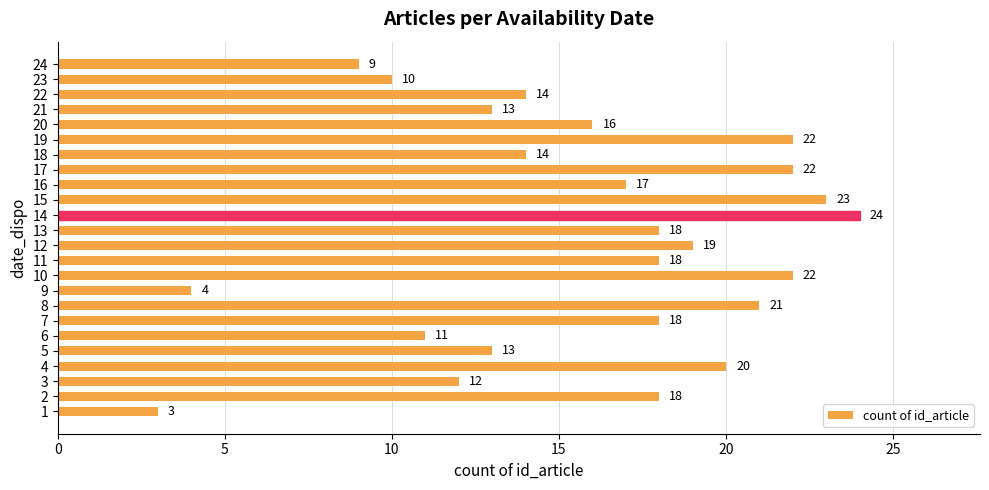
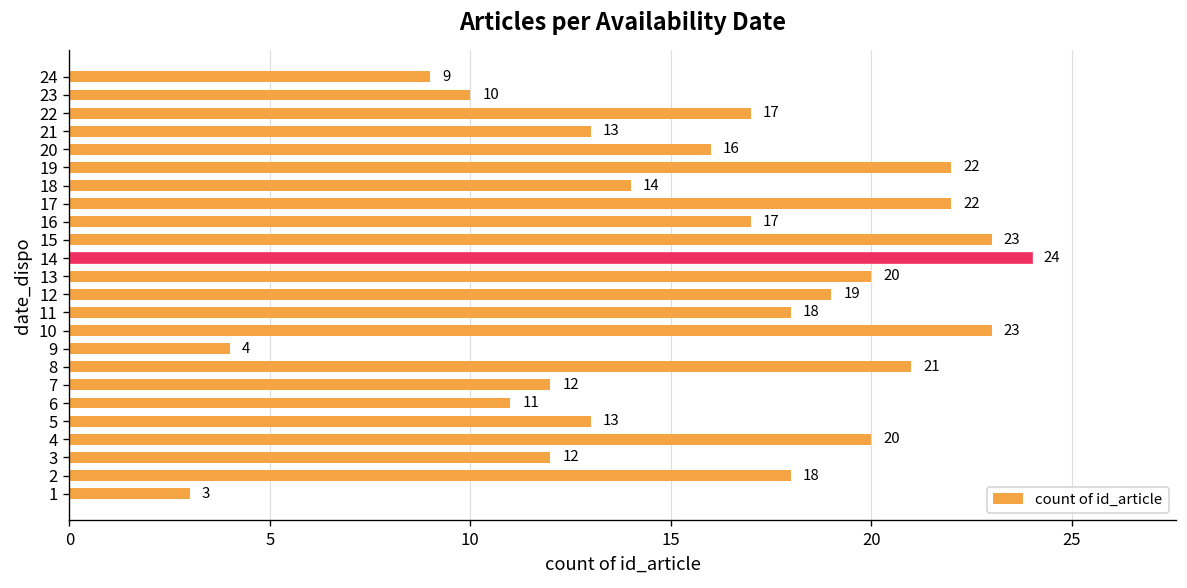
22: 14 -> 17
13: 18 -> 20
10: 22 -> 23
7: 18 -> 12
